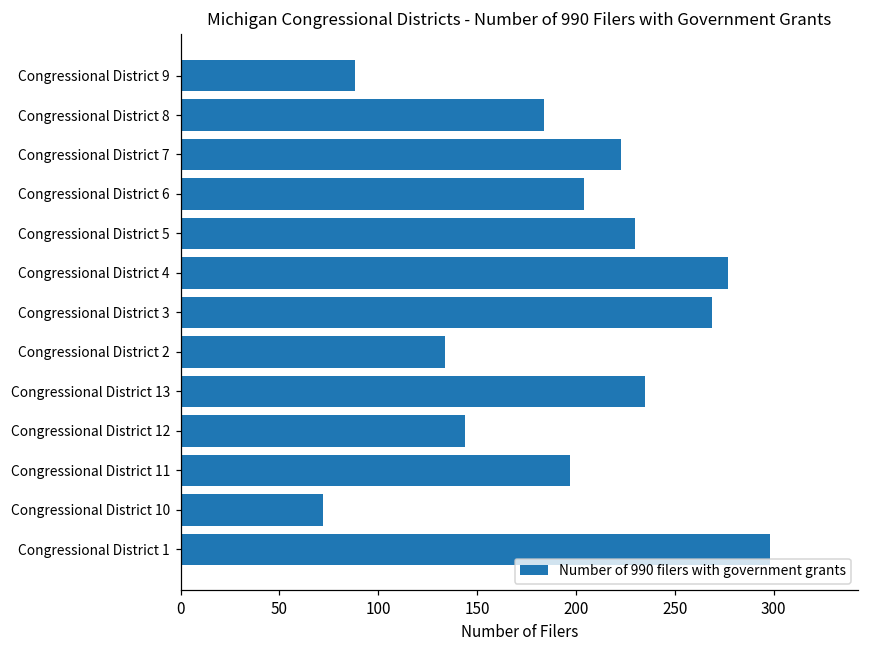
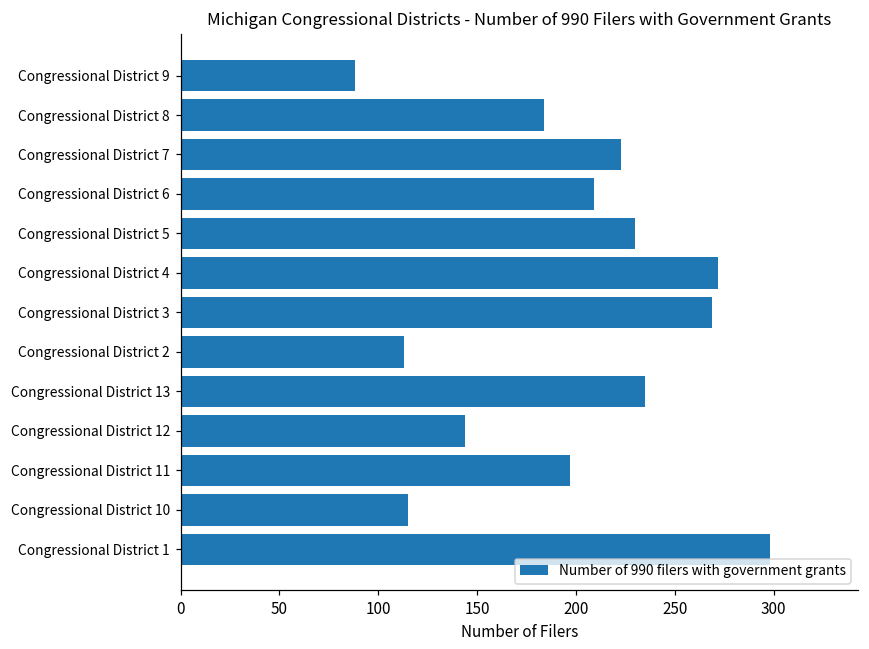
Congressional District 6: 204 -> 209
Congressional District 4: 277 -> 272
Congressional District 2: 134 -> 113
Congressional District 10: 72 -> 115
